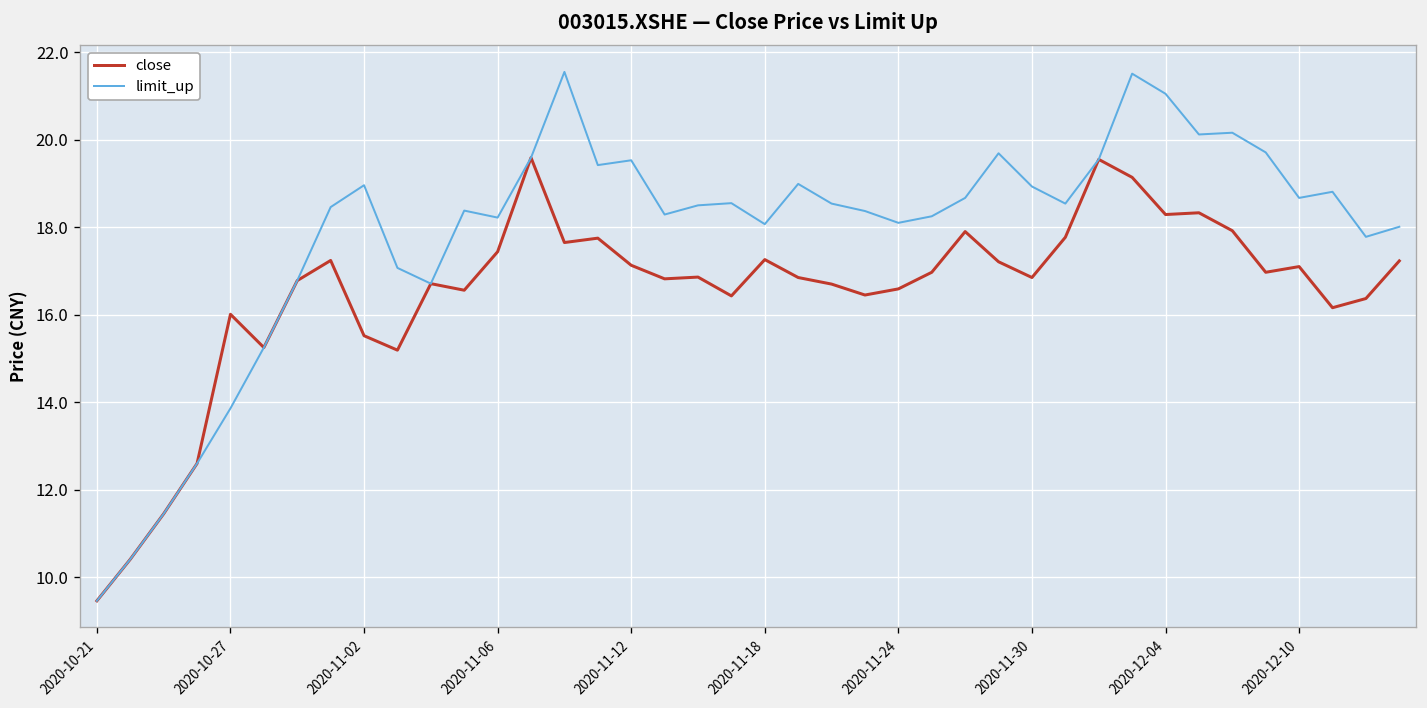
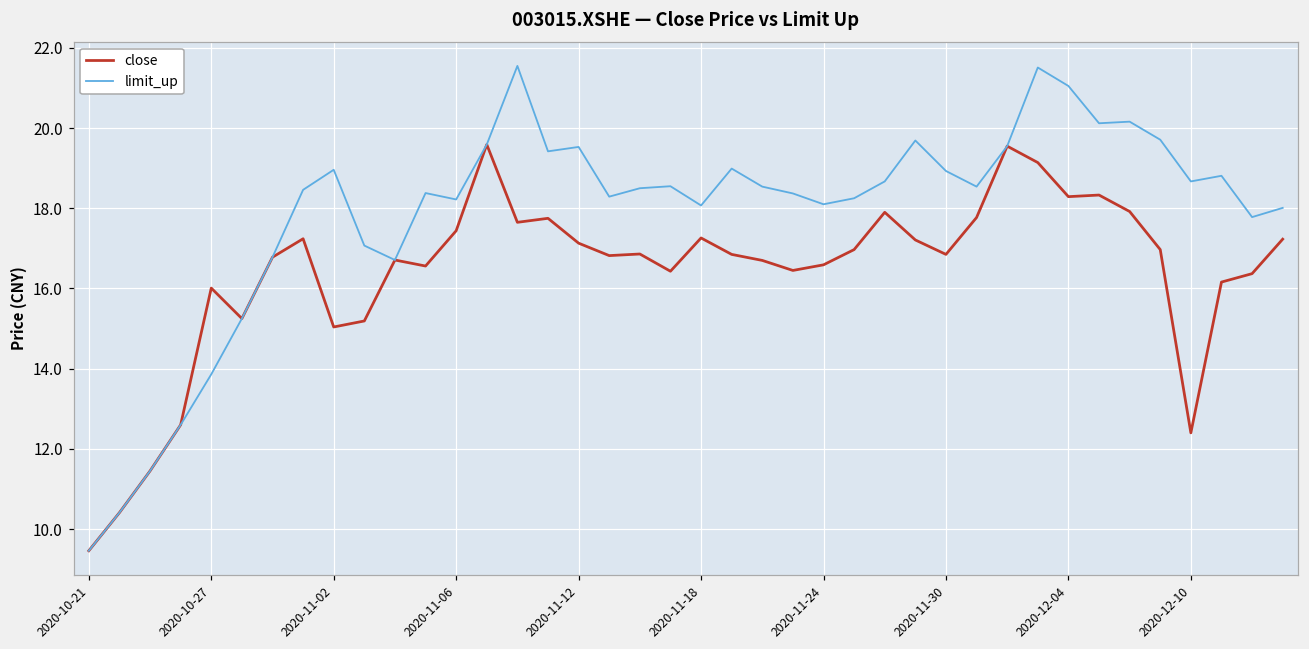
close, 2020-11-02: 15.5 -> 15.0
close, 2020-12-10: 17.1 -> 12.4
